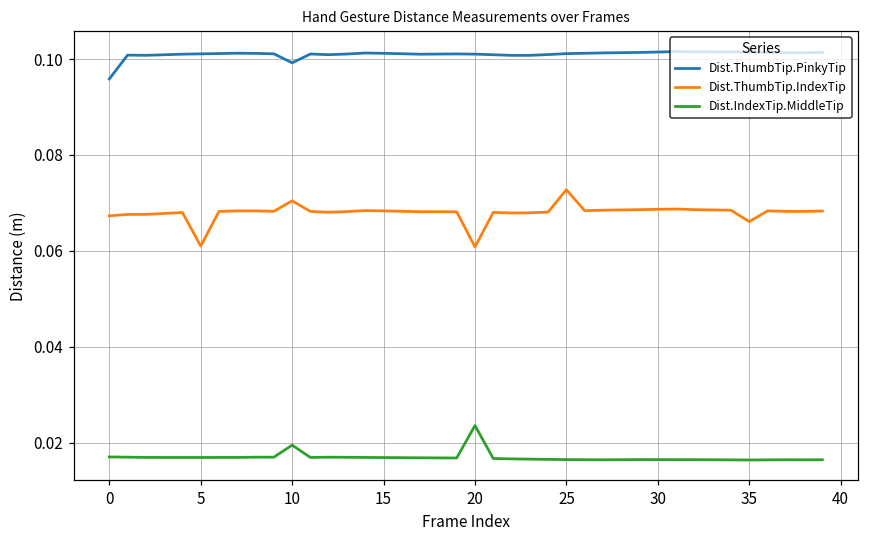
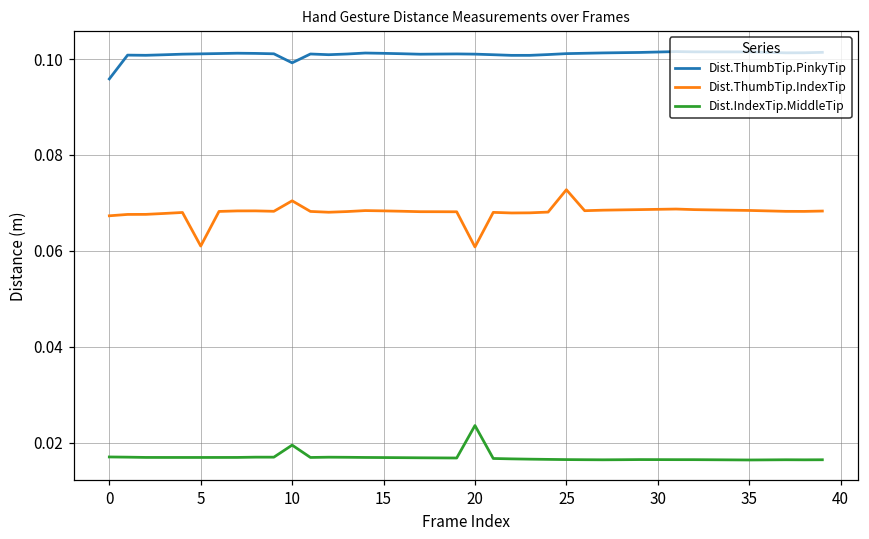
Dist.ThumbTip.IndexTip, 35: 0.066 -> 0.068
